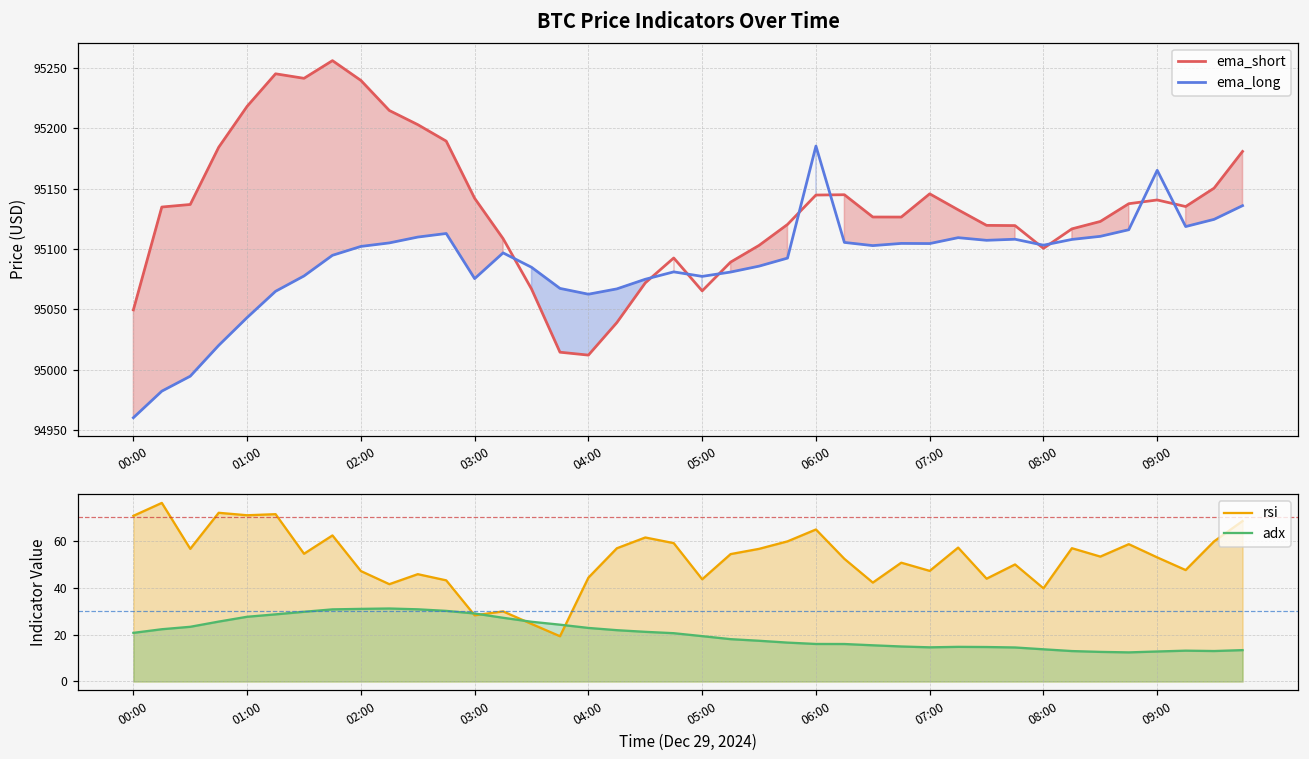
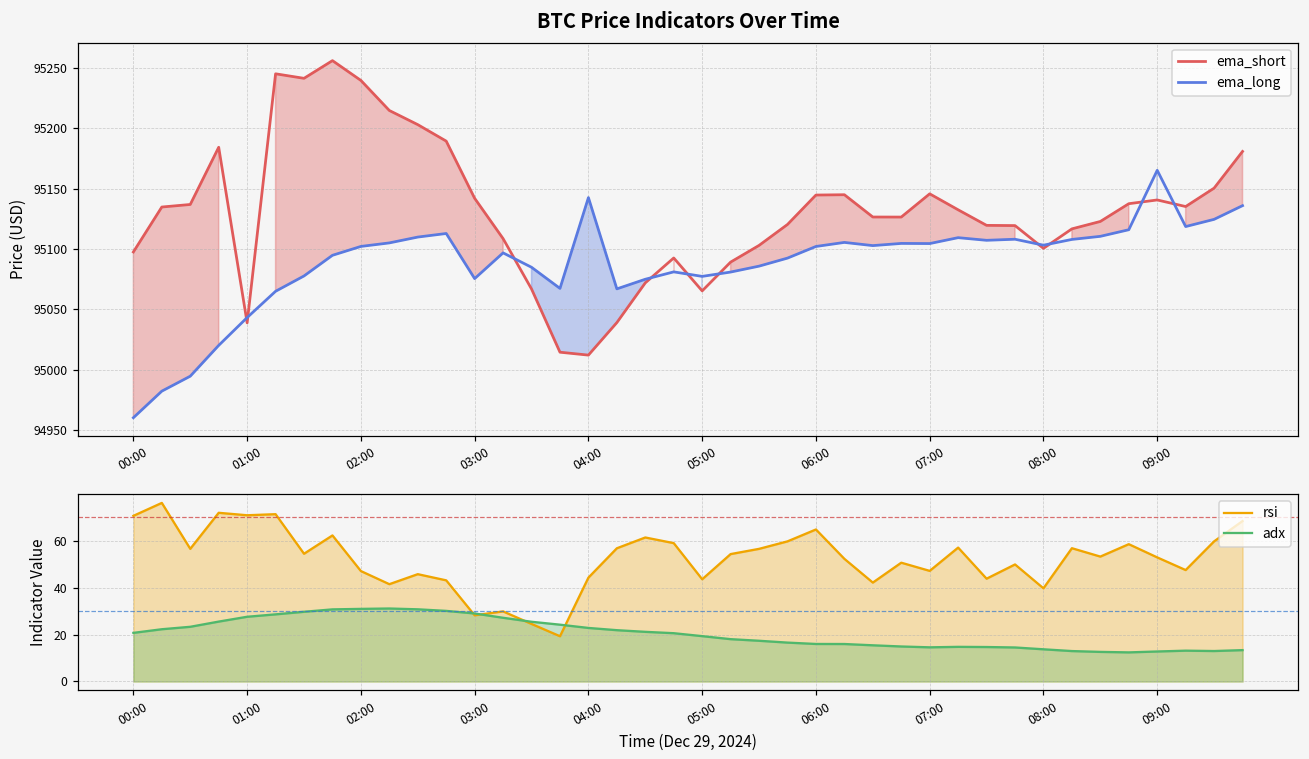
BTC Price Indicators Over Time, ema_short, 00:00: 95050 -> 95098
BTC Price Indicators Over Time, ema_short, 01:00: 95218 -> 95039
BTC Price Indicators Over Time, ema_long, 04:00: 95063 -> 95143
BTC Price Indicators Over Time, ema_long, 06:00: 95185 -> 95102
